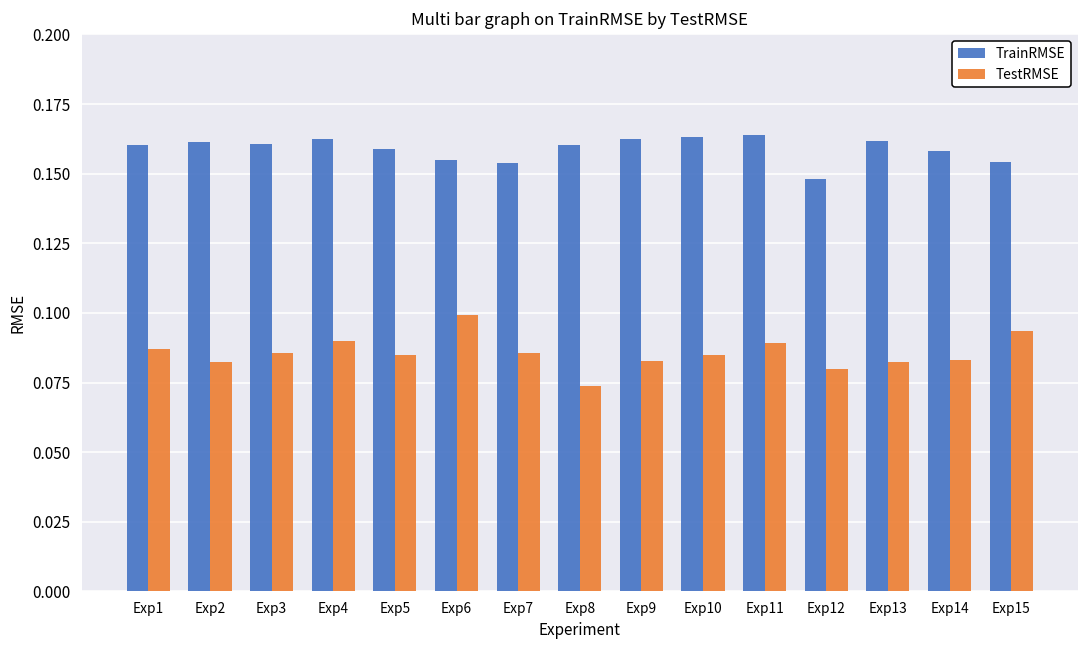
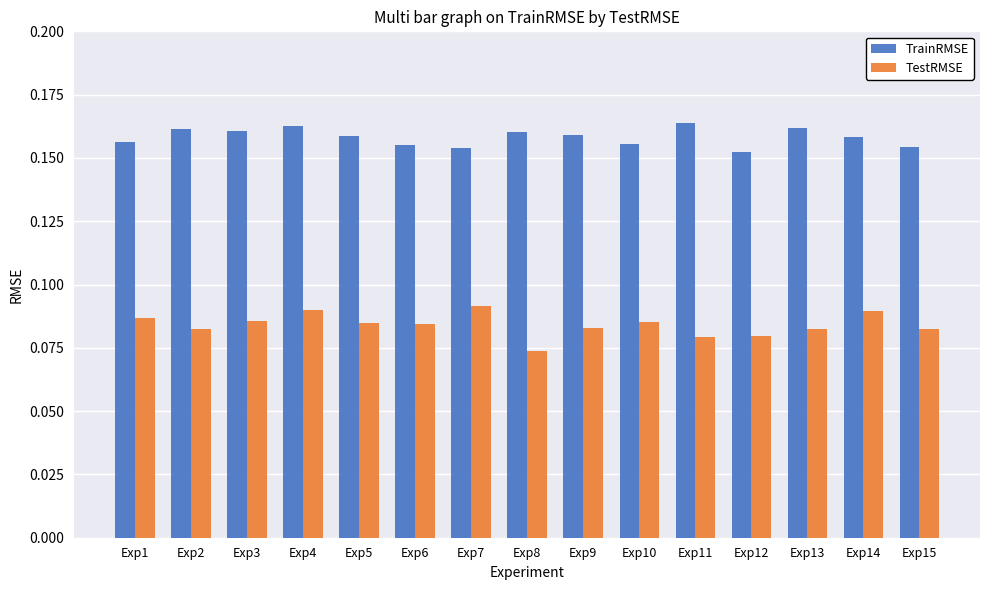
TrainRMSE, Exp1: 0.160 -> 0.156
TestRMSE, Exp6: 0.099 -> 0.084
TestRMSE, Exp7: 0.086 -> 0.092
TrainRMSE, Exp9: 0.163 -> 0.159
TrainRMSE, Exp10: 0.163 -> 0.156
TestRMSE, Exp11: 0.089 -> 0.079
TrainRMSE, Exp12: 0.148 -> 0.152
TestRMSE, Exp14: 0.083 -> 0.090
TestRMSE, Exp15: 0.093 -> 0.082
